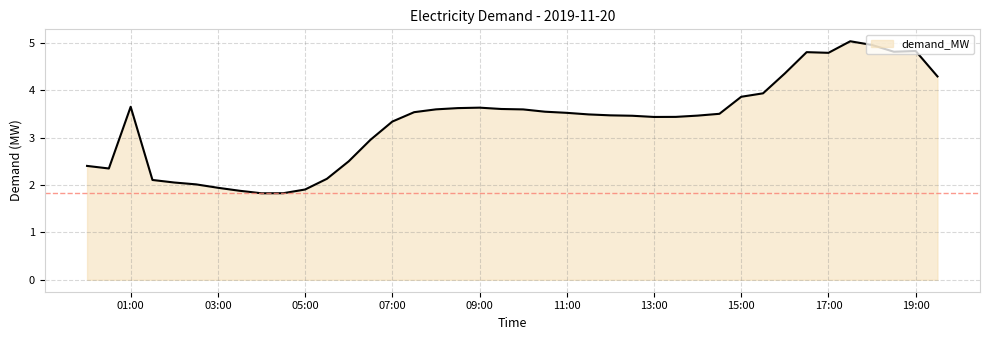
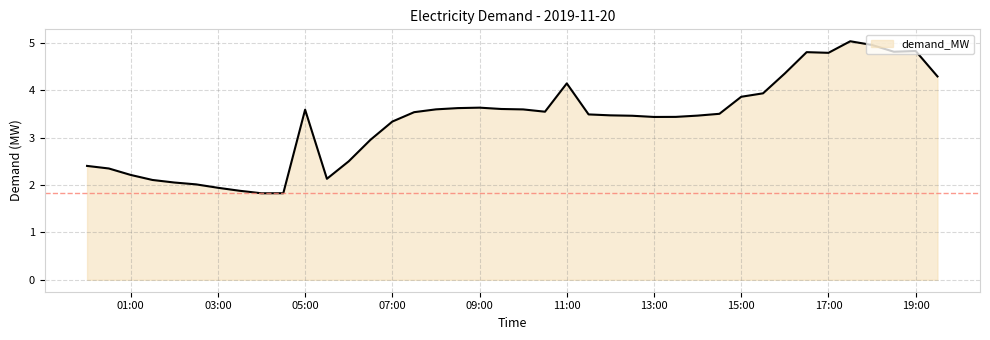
01:00: 3.7 -> 2.2
05:00: 1.9 -> 3.6
11:00: 3.5 -> 4.1
